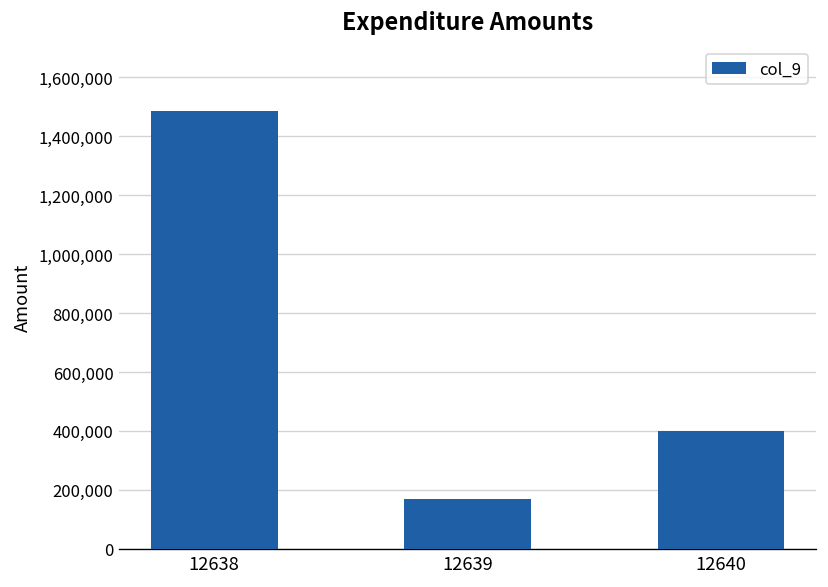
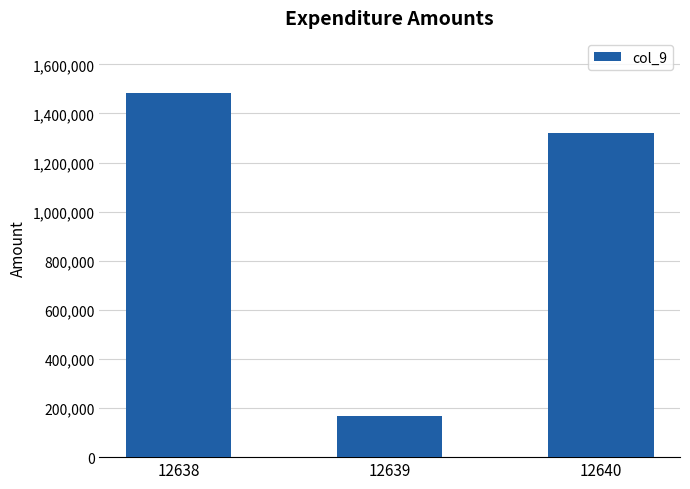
12640: 400,000 -> 1,320,000
